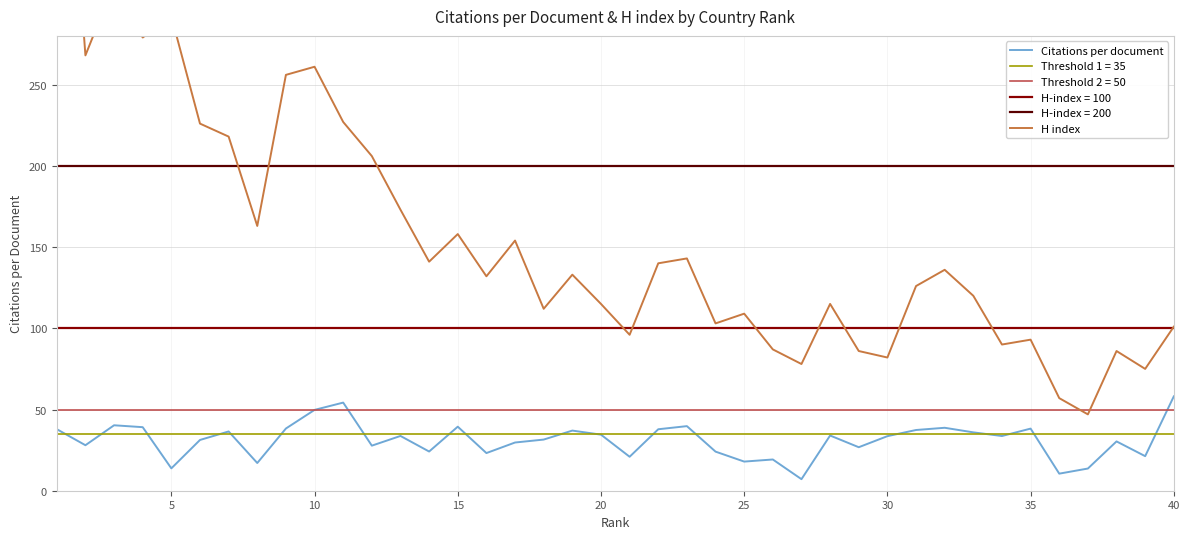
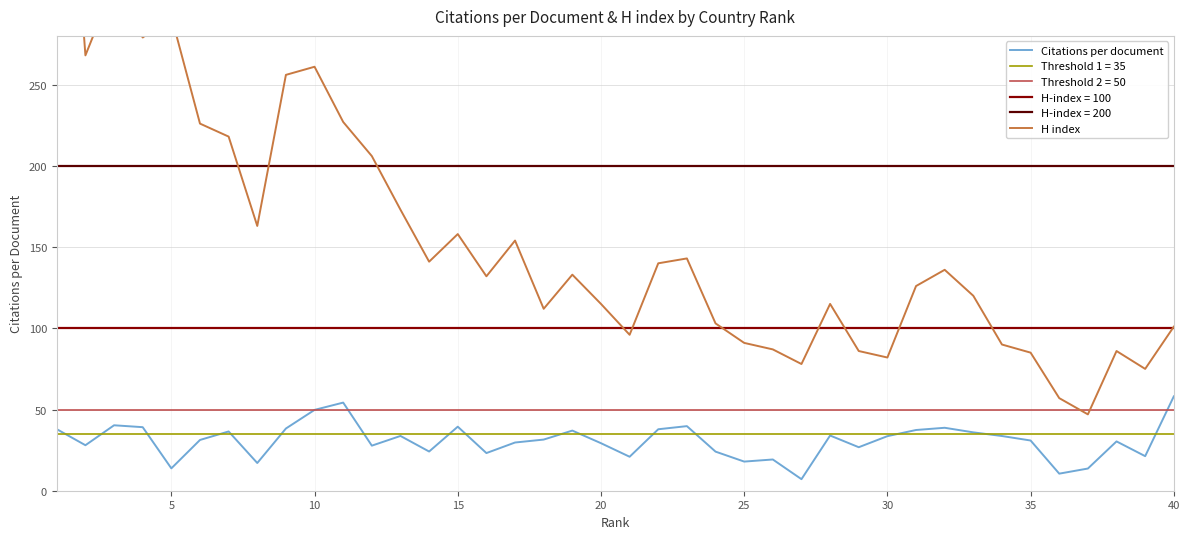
Citations per document, 20: 35 -> 29
H index, 25: 109 -> 91
Citations per document, 35: 38 -> 31
H index, 35: 93 -> 85
